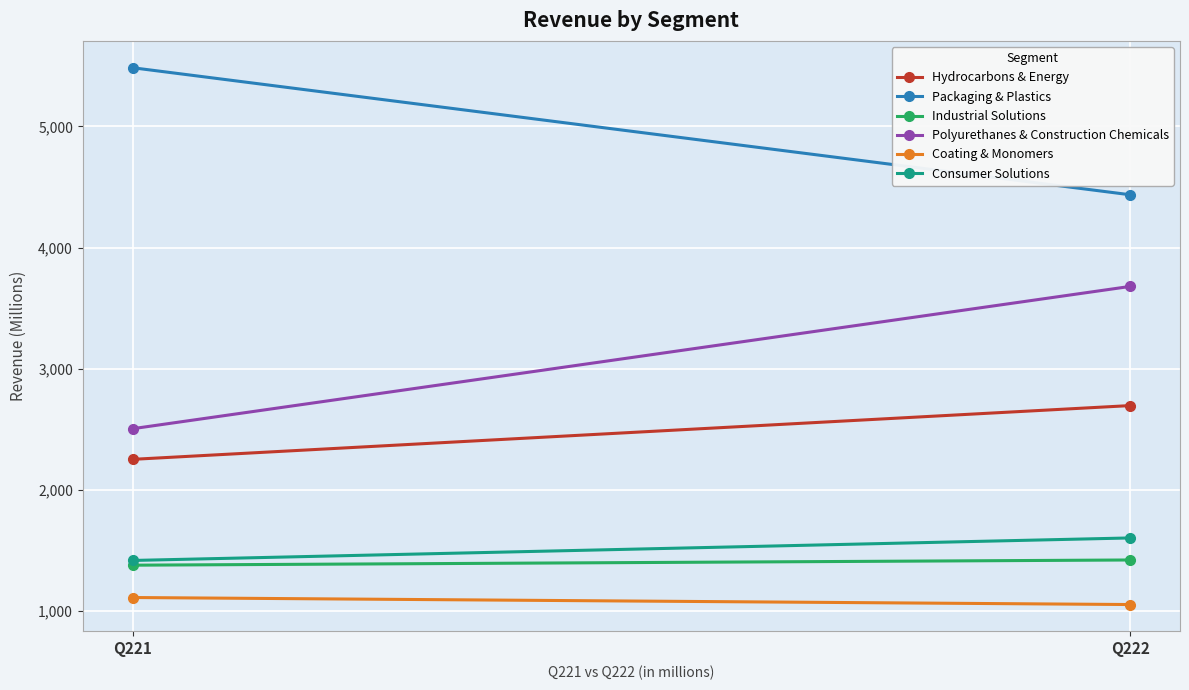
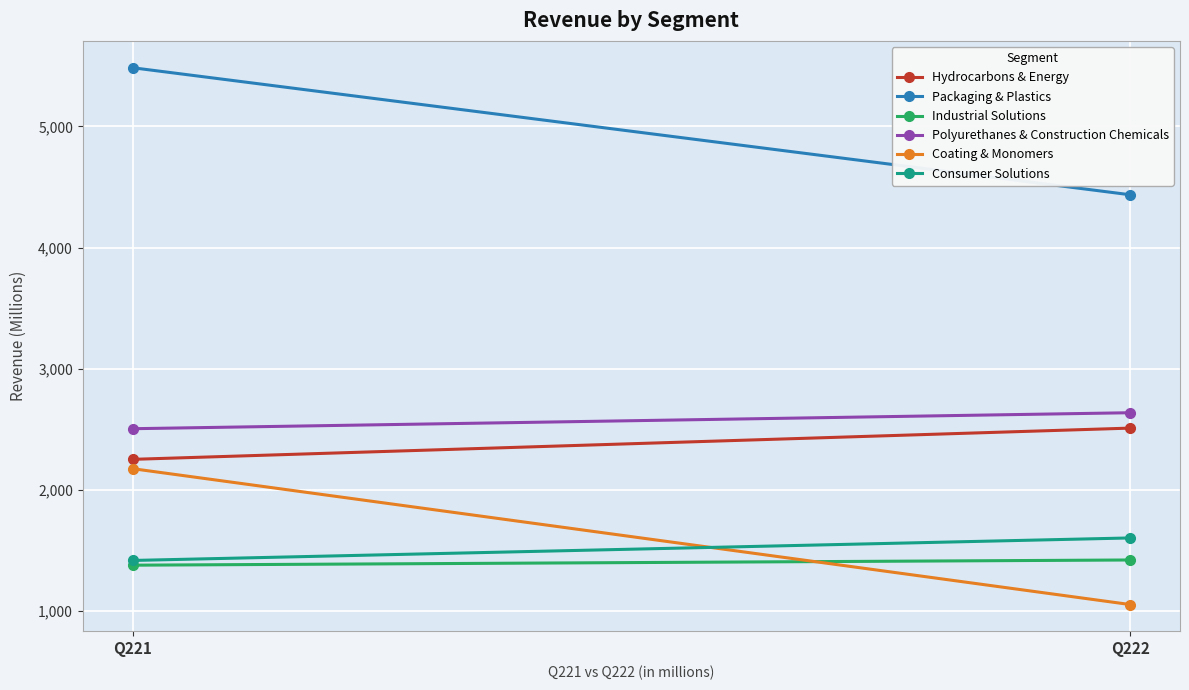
Coating & Monomers, Q221: 1,110 -> 2,170
Hydrocarbons & Energy, Q222: 2,700 -> 2,510
Polyurethanes & Construction Chemicals, Q222: 3,680 -> 2,640
